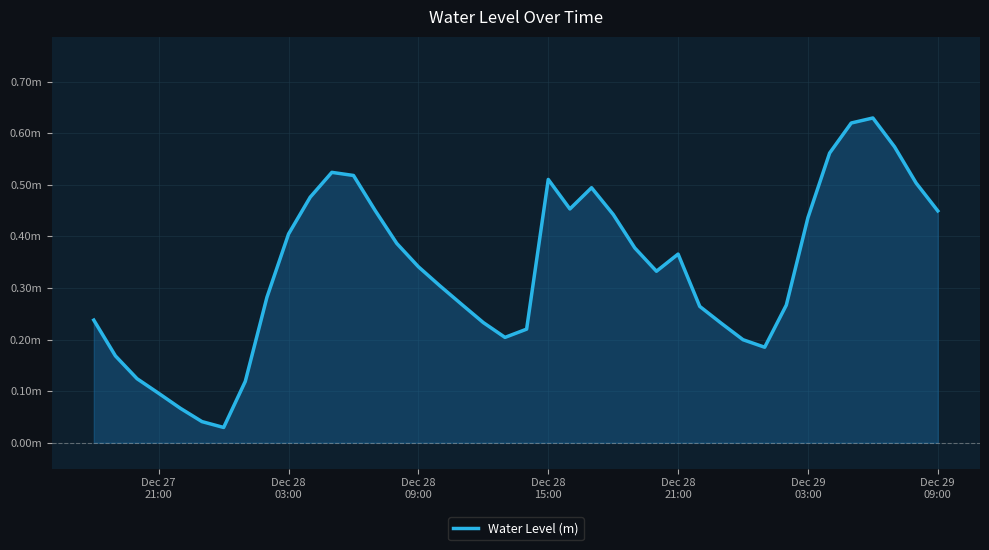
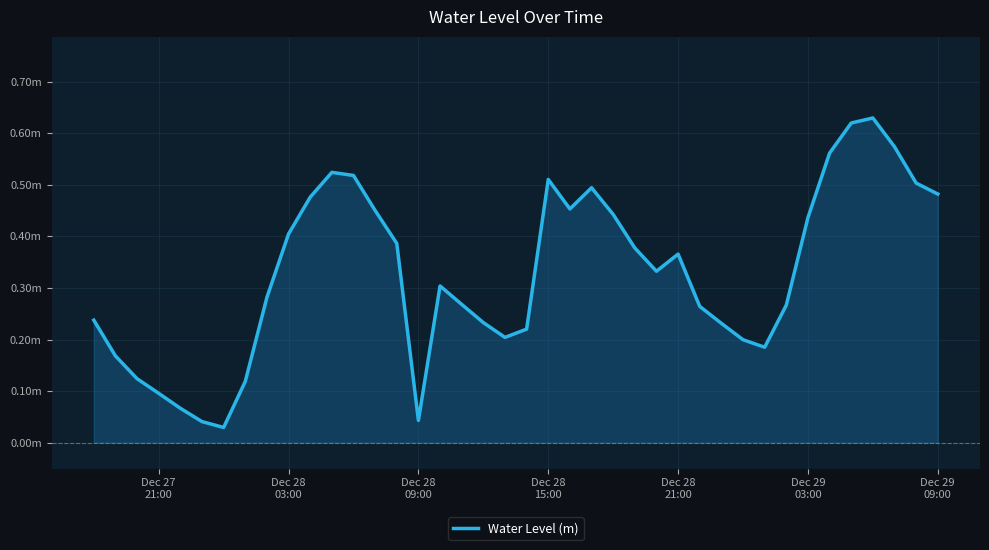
Dec 28 09:00: 0.34m -> 0.04m
Dec 29 09:00: 0.45m -> 0.48m
